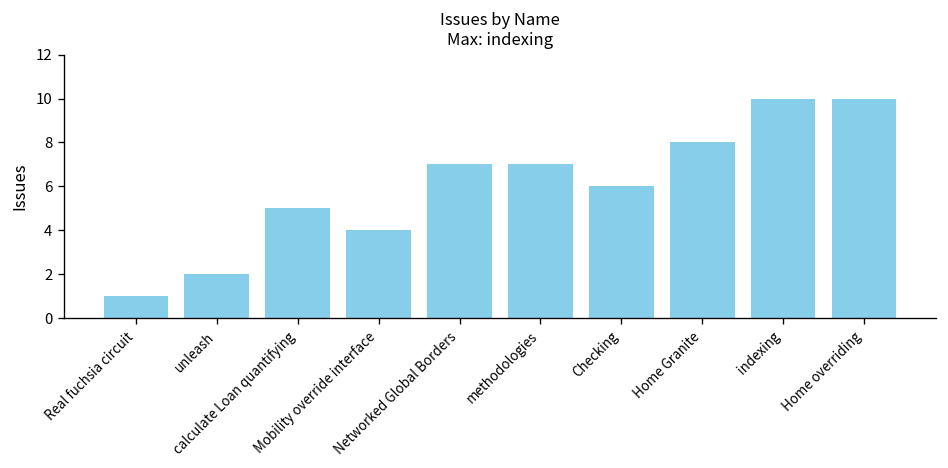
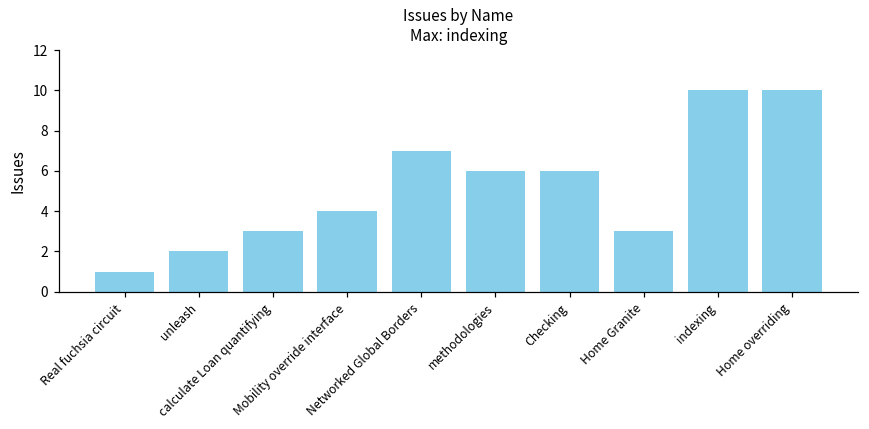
calculate Loan quantifying: 5 -> 3
methodologies: 7 -> 6
Home Granite: 8 -> 3
